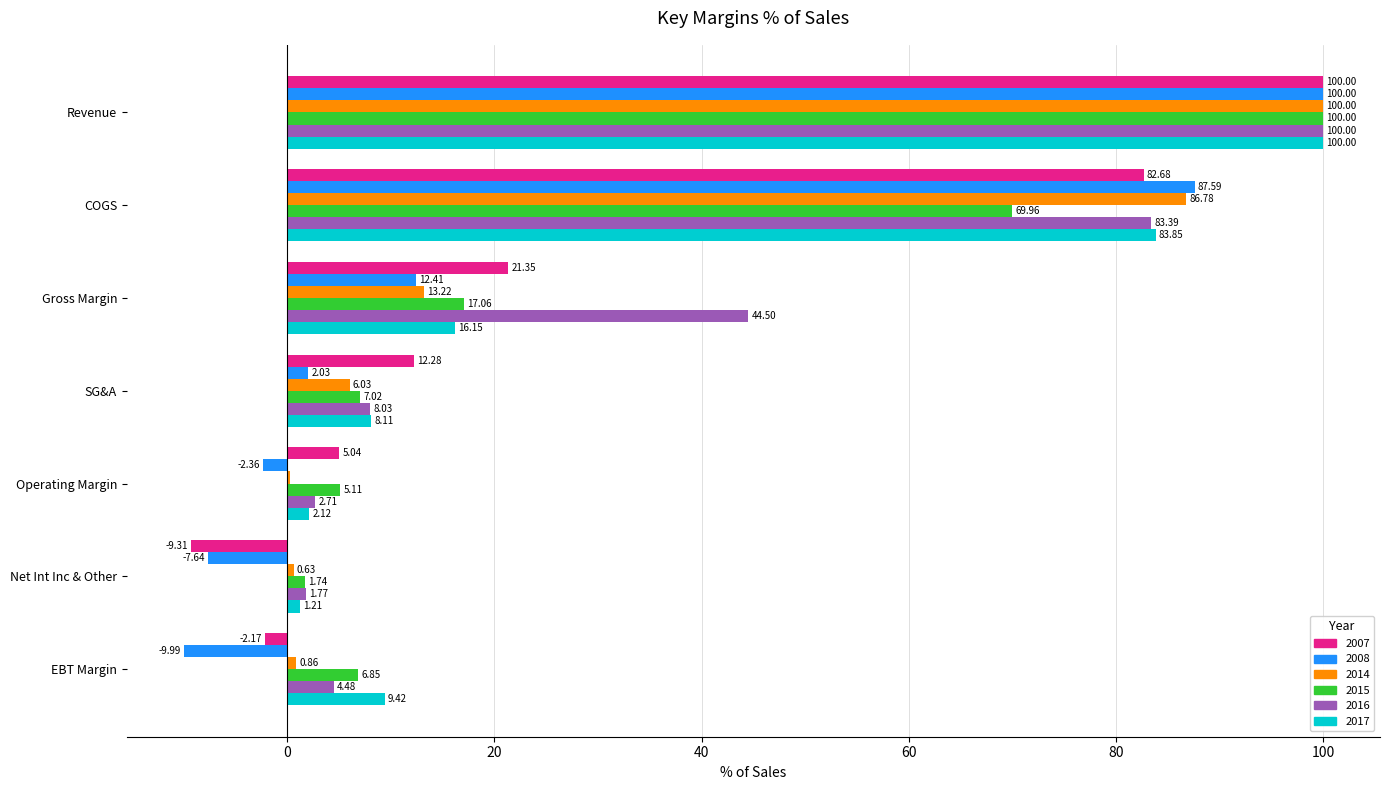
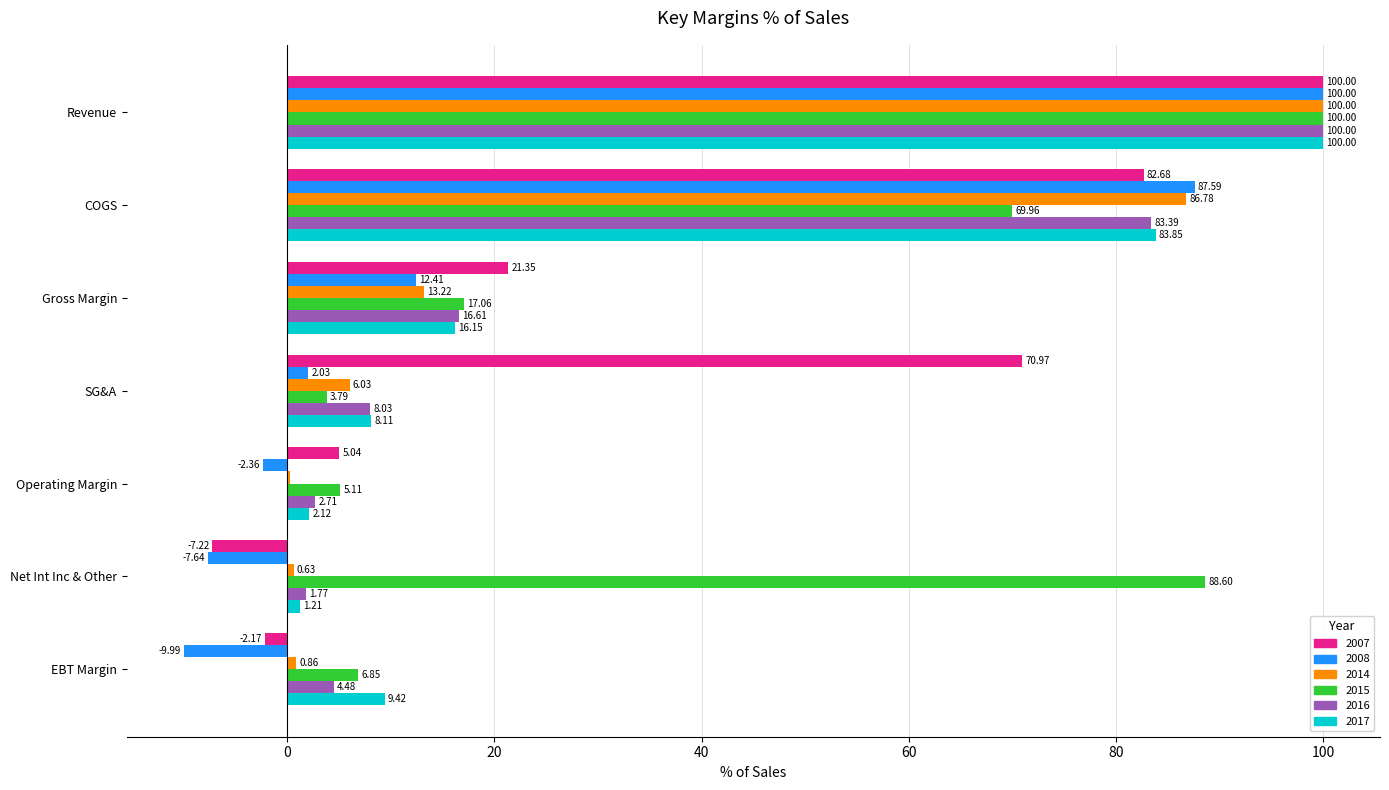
2016, Gross Margin: 44.50 -> 16.61
2007, SG&A: 12.28 -> 70.97
2015, SG&A: 7.02 -> 3.79
2007, Net Int Inc & Other: -9.31 -> -7.22
2015, Net Int Inc & Other: 1.74 -> 88.60
